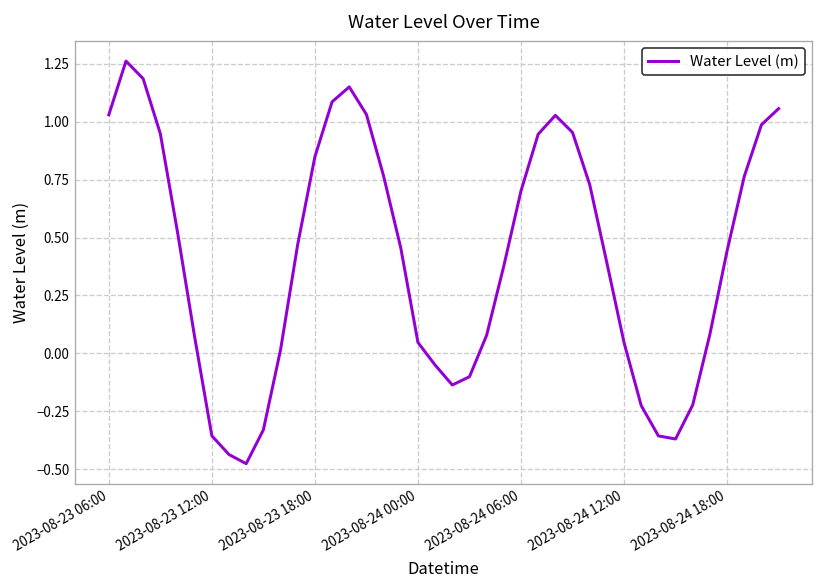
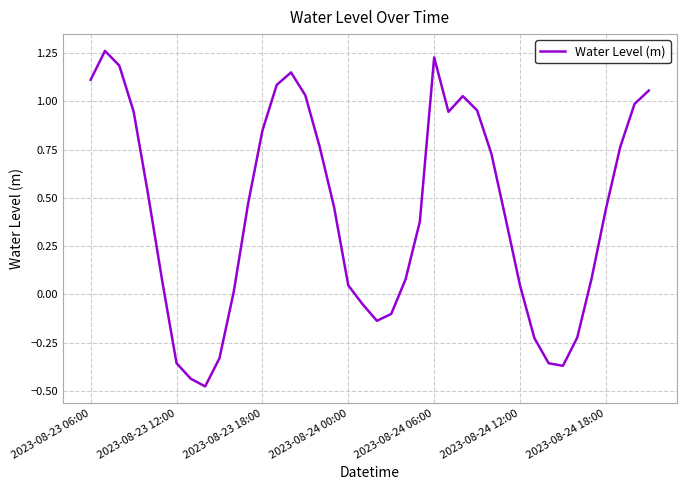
2023-08-23 06:00: 1.03 -> 1.11
2023-08-24 06:00: 0.70 -> 1.23
